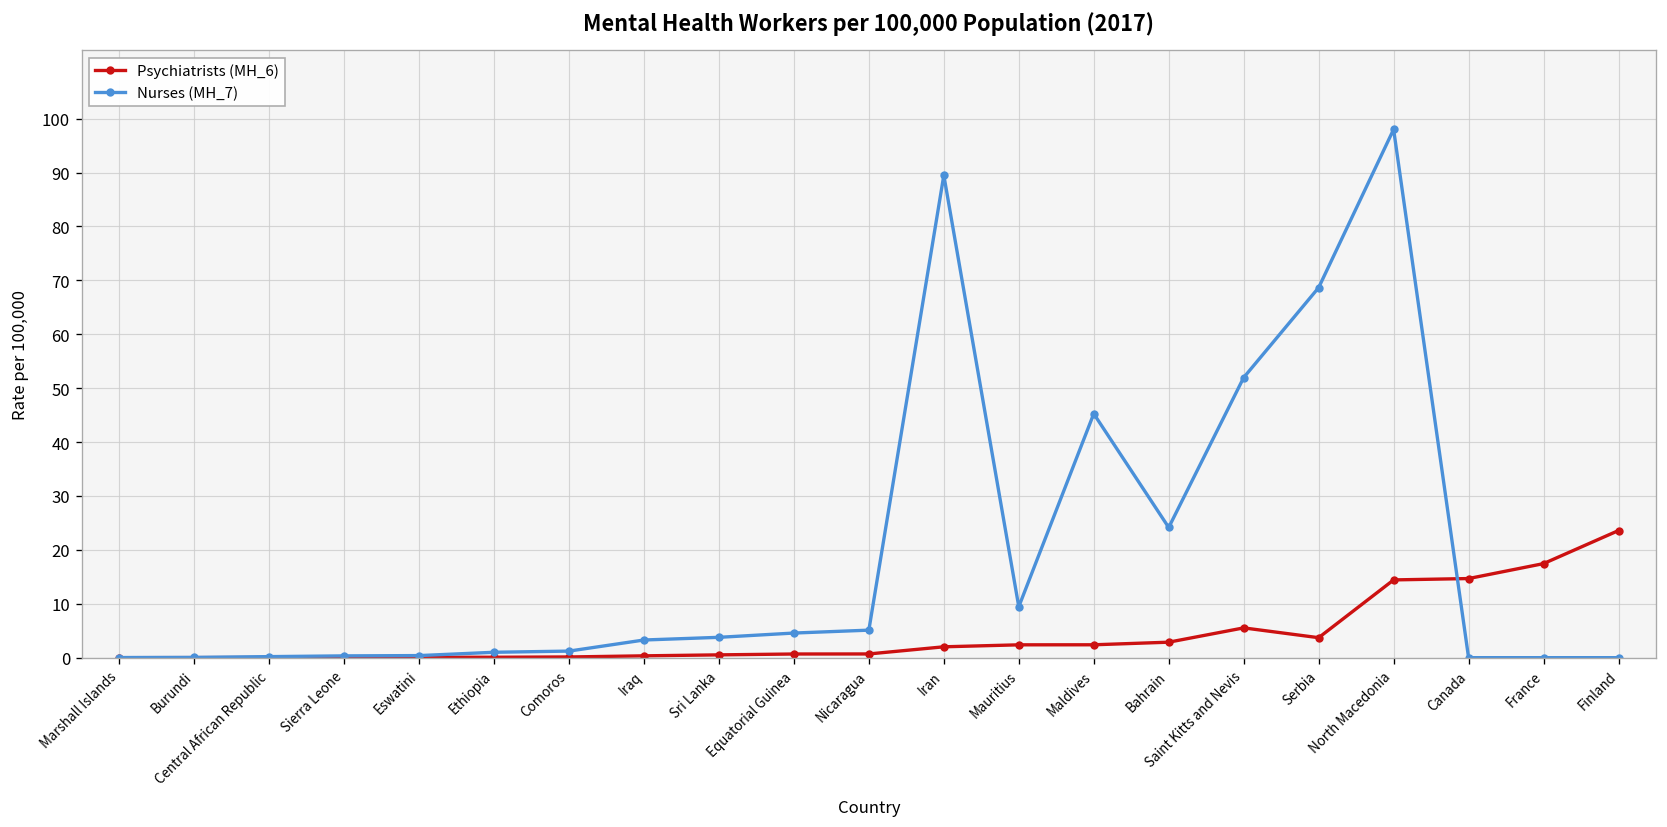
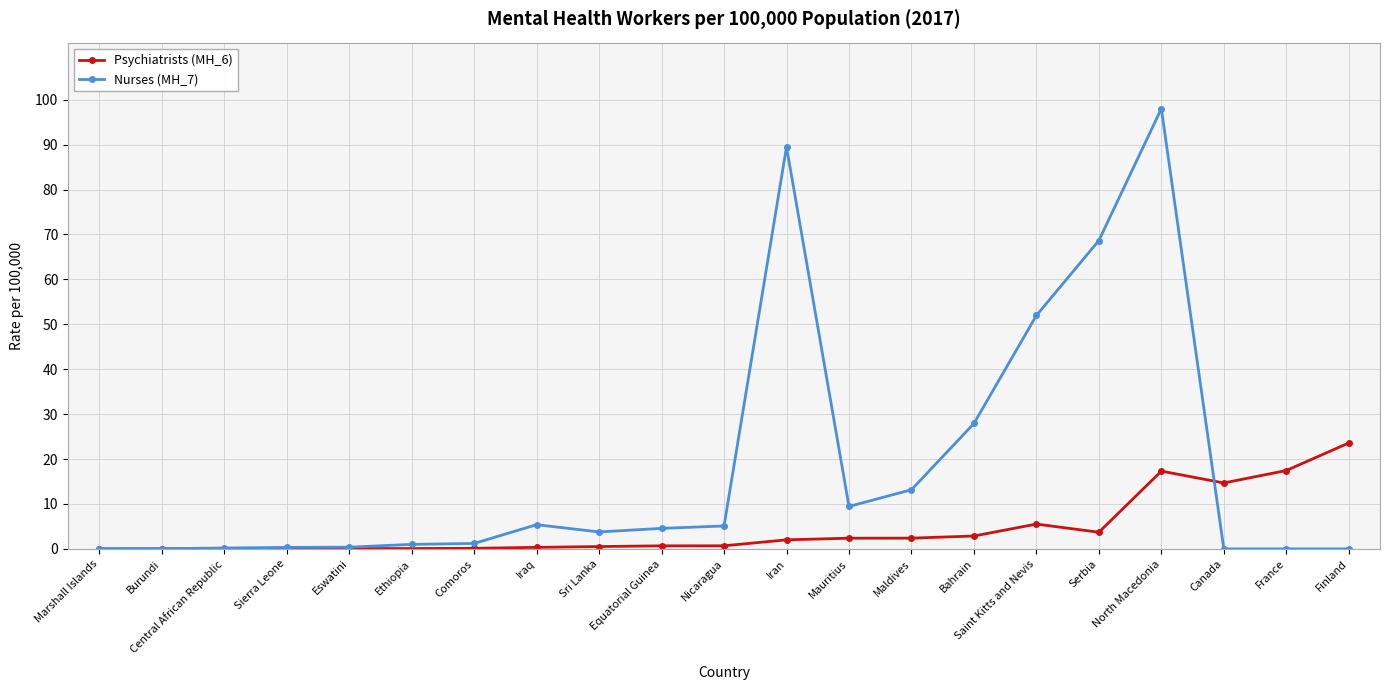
Nurses (MH_7), Iraq: 3 -> 5
Nurses (MH_7), Maldives: 45 -> 13
Nurses (MH_7), Bahrain: 24 -> 28
Psychiatrists (MH_6), North Macedonia: 14 -> 17
